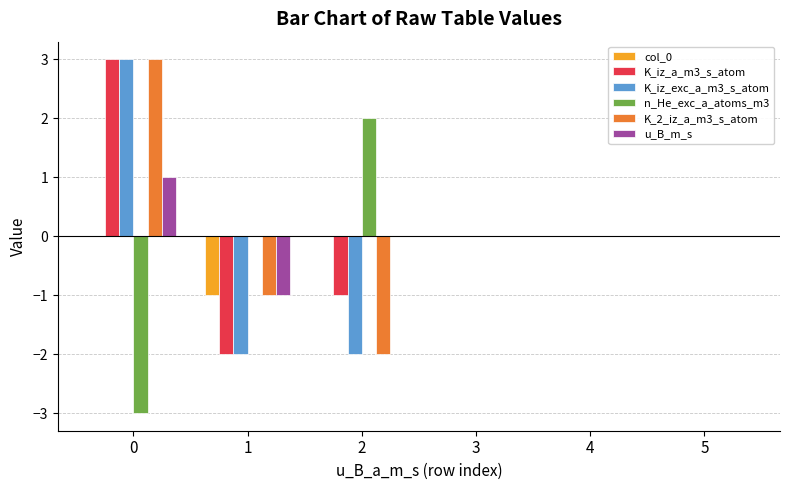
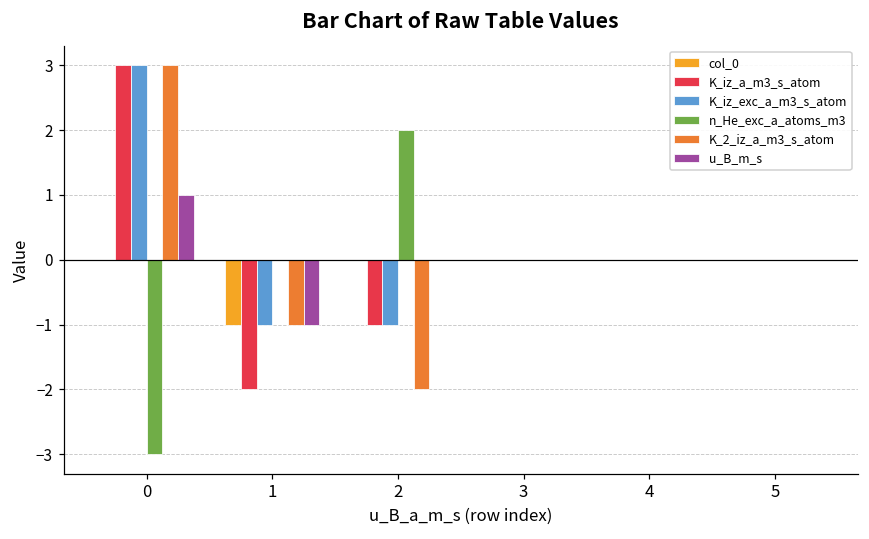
K_iz_exc_a_m3_s_atom, 1: -2 -> -1
K_iz_exc_a_m3_s_atom, 2: -2 -> -1
